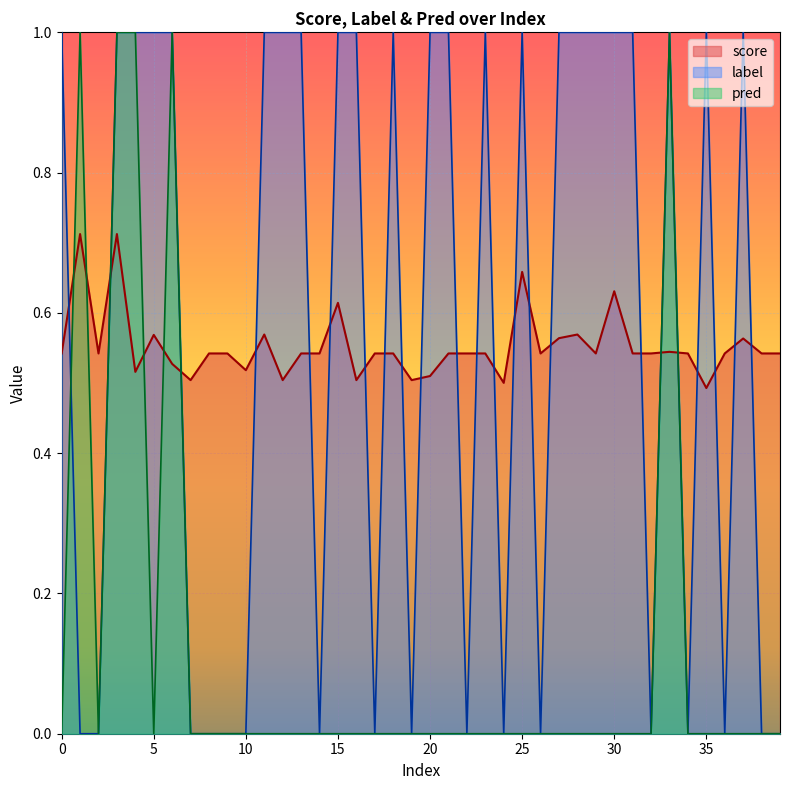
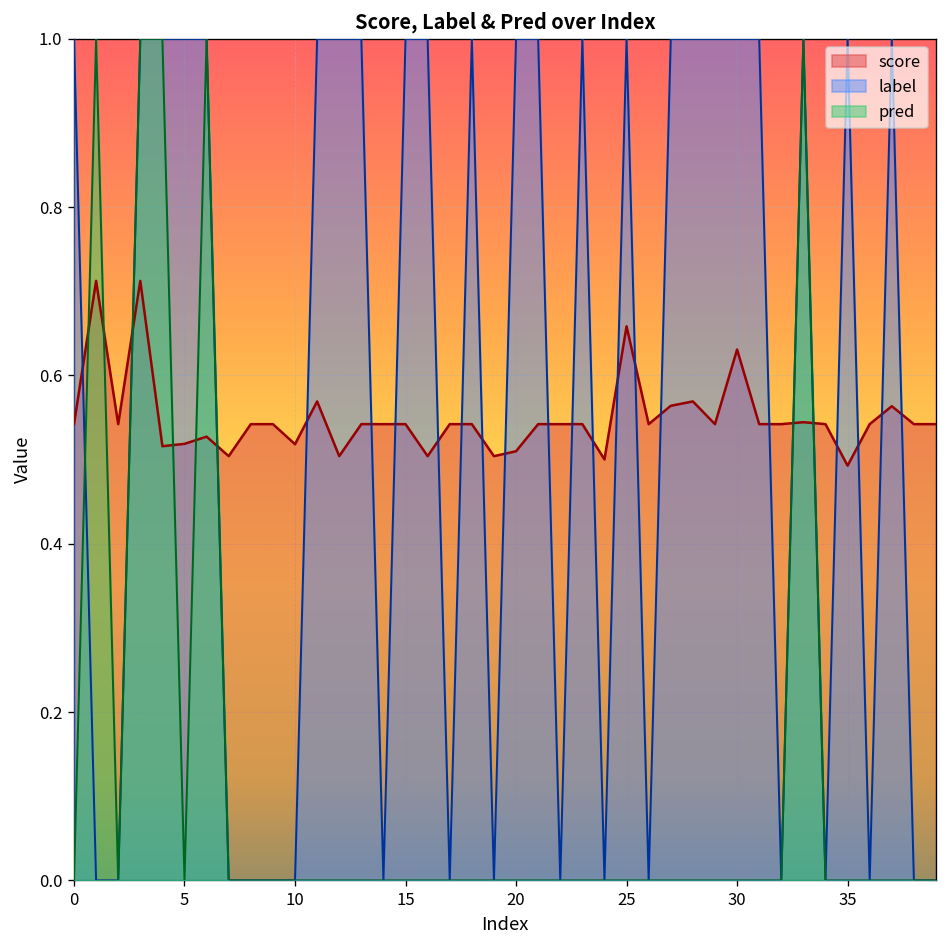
score, 5: 0.57 -> 0.52
score, 15: 0.61 -> 0.54
